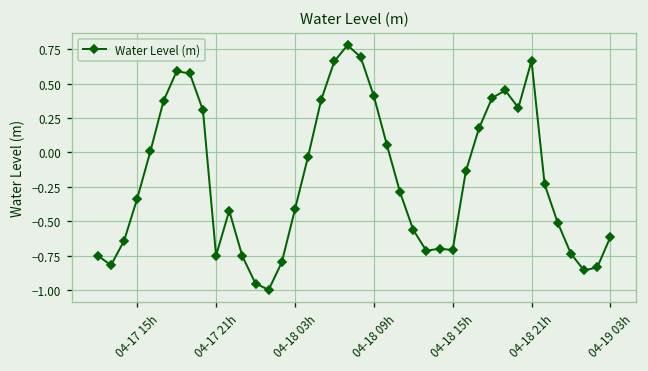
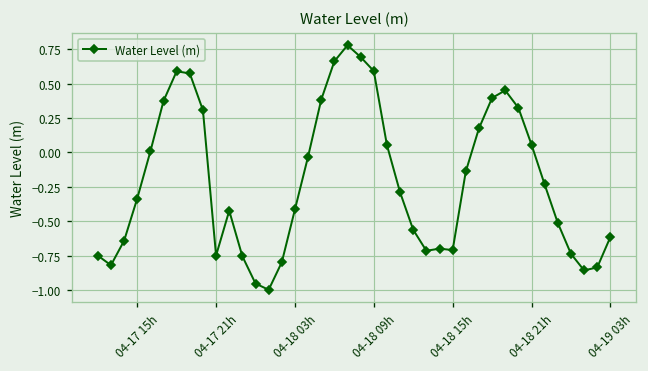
04-18 09h: 0.41 -> 0.59
04-18 21h: 0.67 -> 0.06
